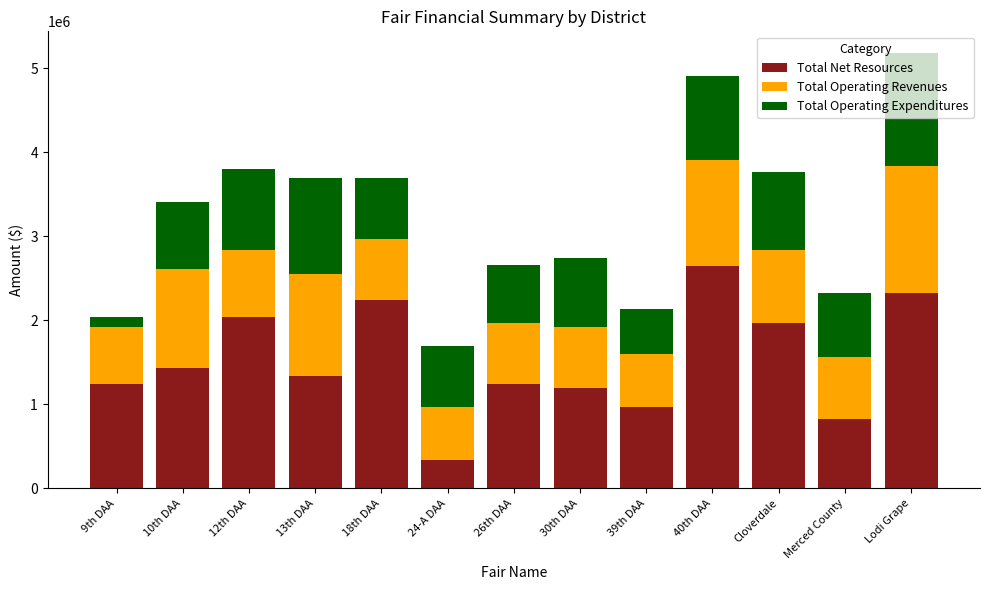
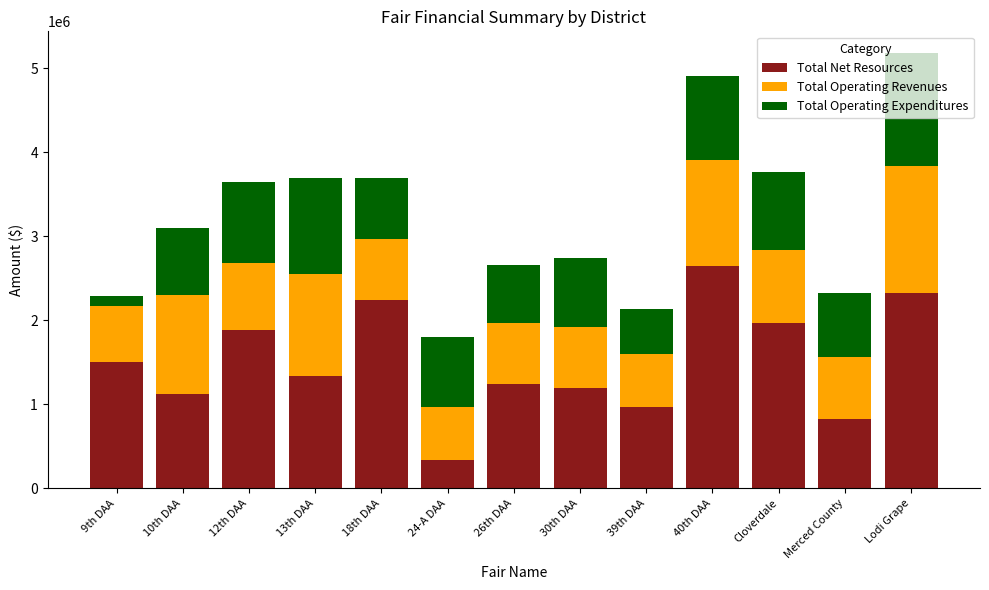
Total Net Resources, 9th DAA: 1200000 -> 1500000
Total Net Resources, 10th DAA: 1400000 -> 1100000
Total Net Resources, 12th DAA: 2000000 -> 1900000
Total Operating Expenditures, 24-A DAA: 700000 -> 800000
